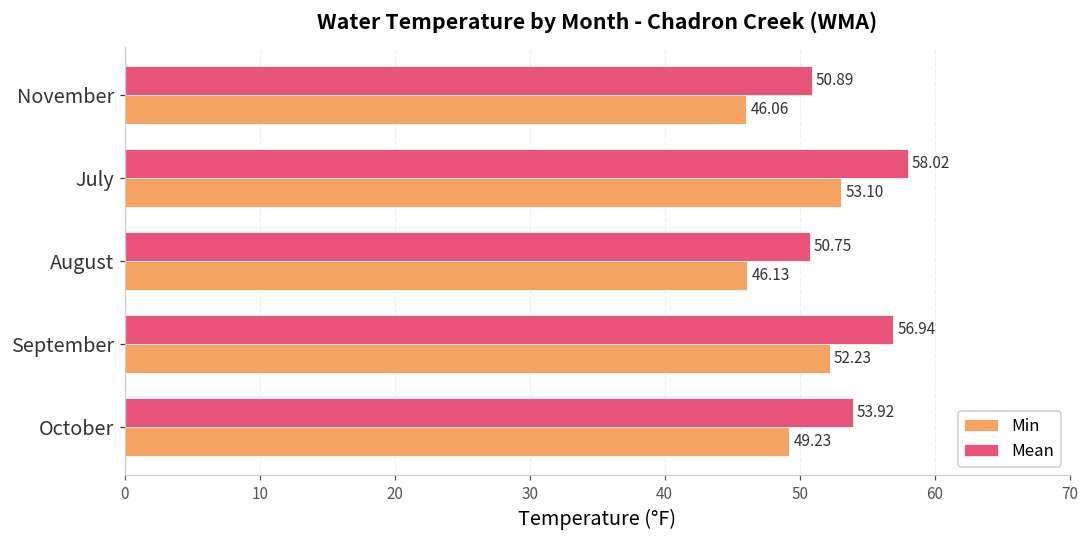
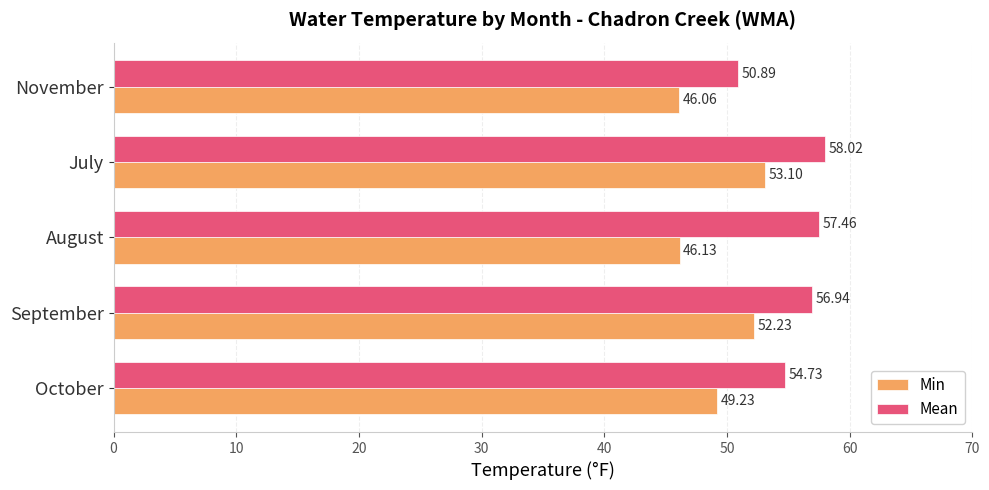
Mean, August: 50.75 -> 57.46
Mean, October: 53.92 -> 54.73
